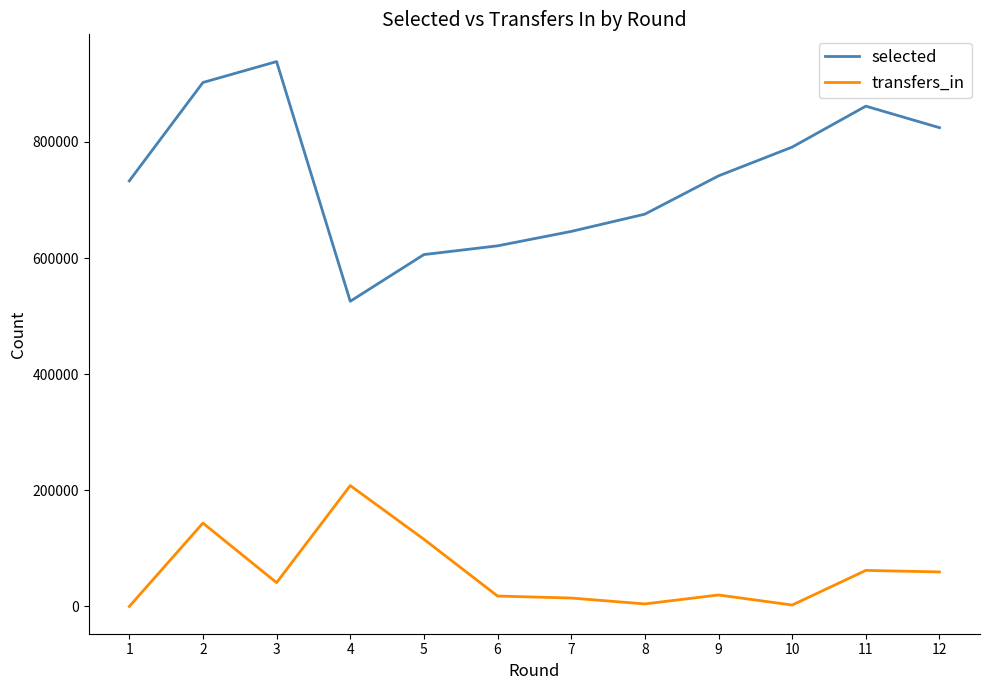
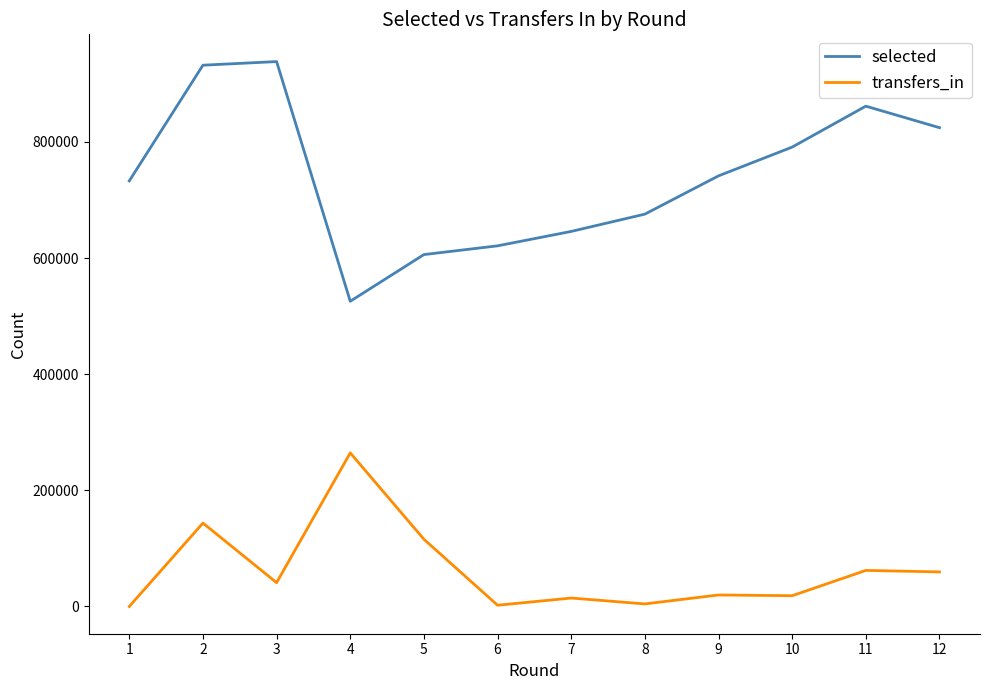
selected, 2: 900000 -> 930000
transfers_in, 4: 210000 -> 260000
transfers_in, 6: 20000 -> 0
transfers_in, 10: 0 -> 20000
